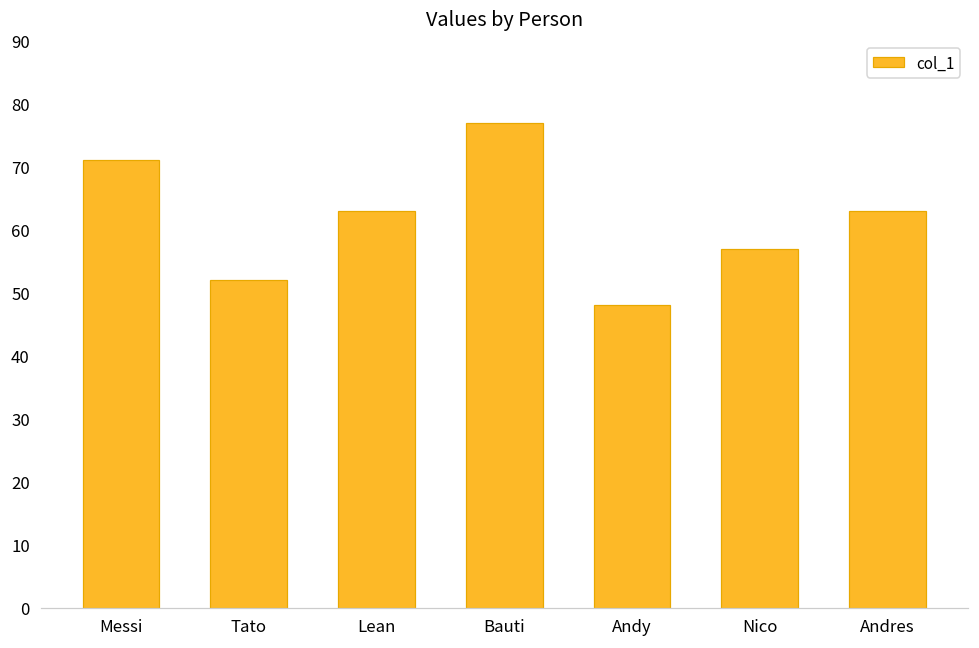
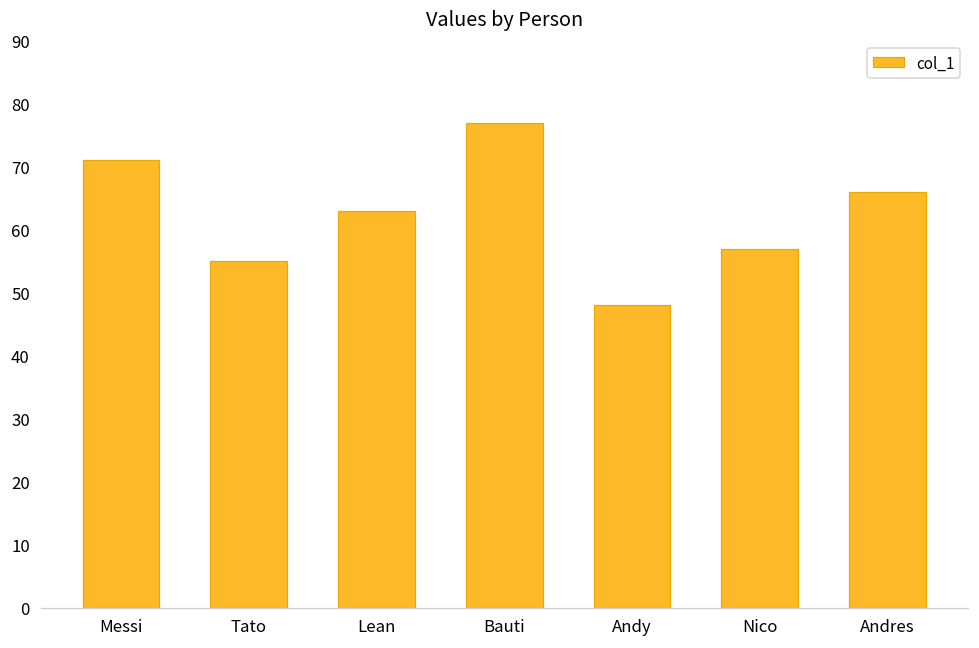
Tato: 52 -> 55
Andres: 63 -> 66
